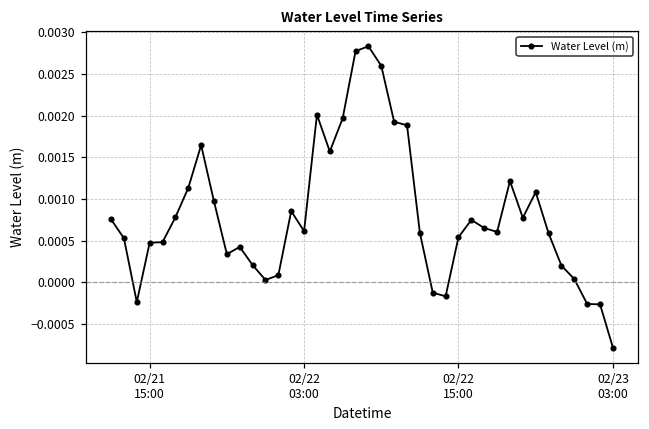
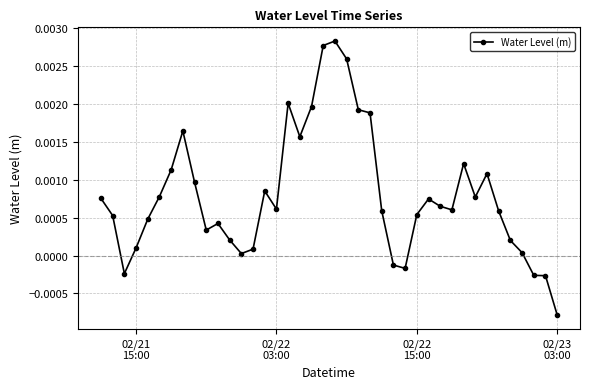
02/21 15:00: 0.0005 -> 0.0001
